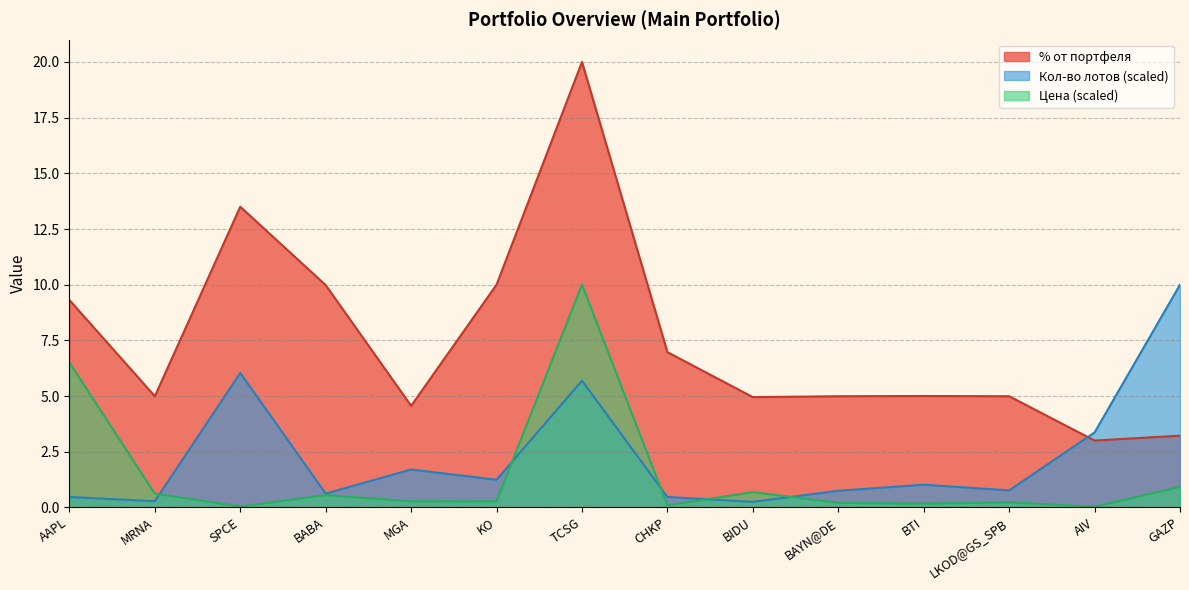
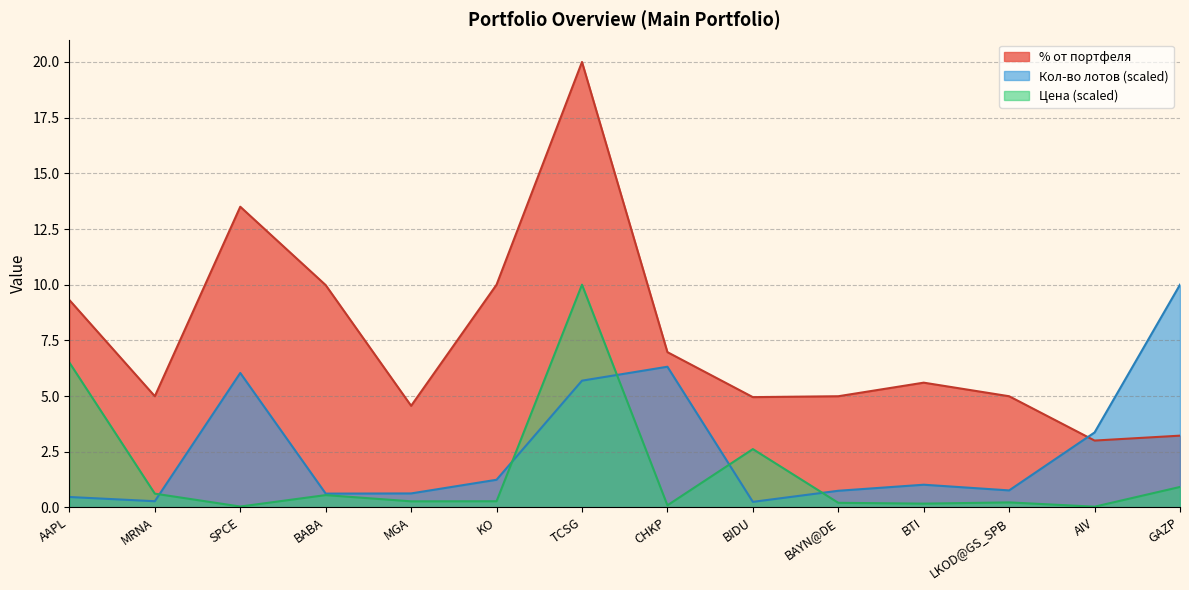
Кол-во лотов (scaled), MGA: 1.7 -> 0.6
Кол-во лотов (scaled), CHKP: 0.5 -> 6.3
Цена (scaled), BIDU: 0.7 -> 2.6
% от портфеля, BTI: 5.0 -> 5.6
